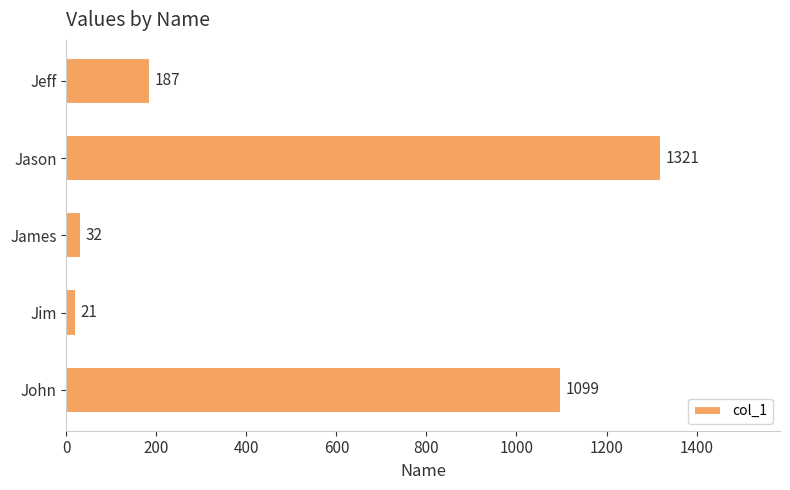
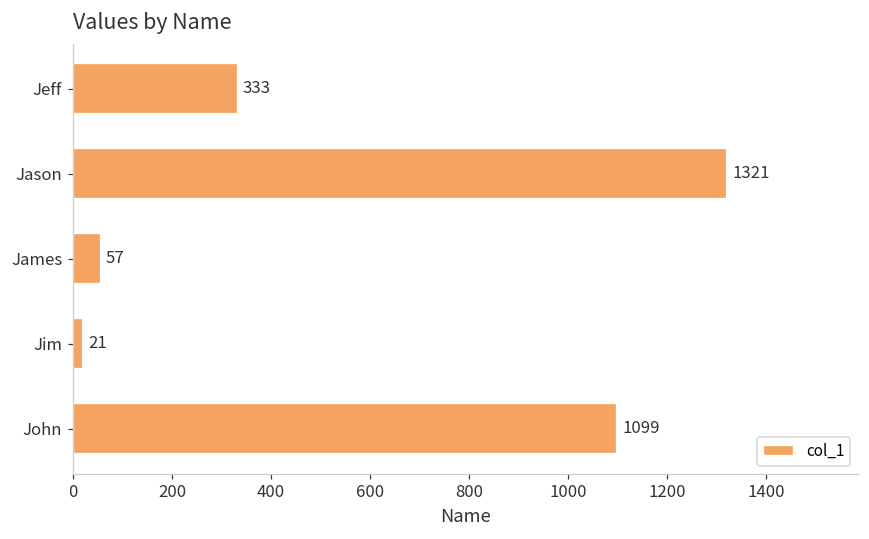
Jeff: 187 -> 333
James: 32 -> 57
